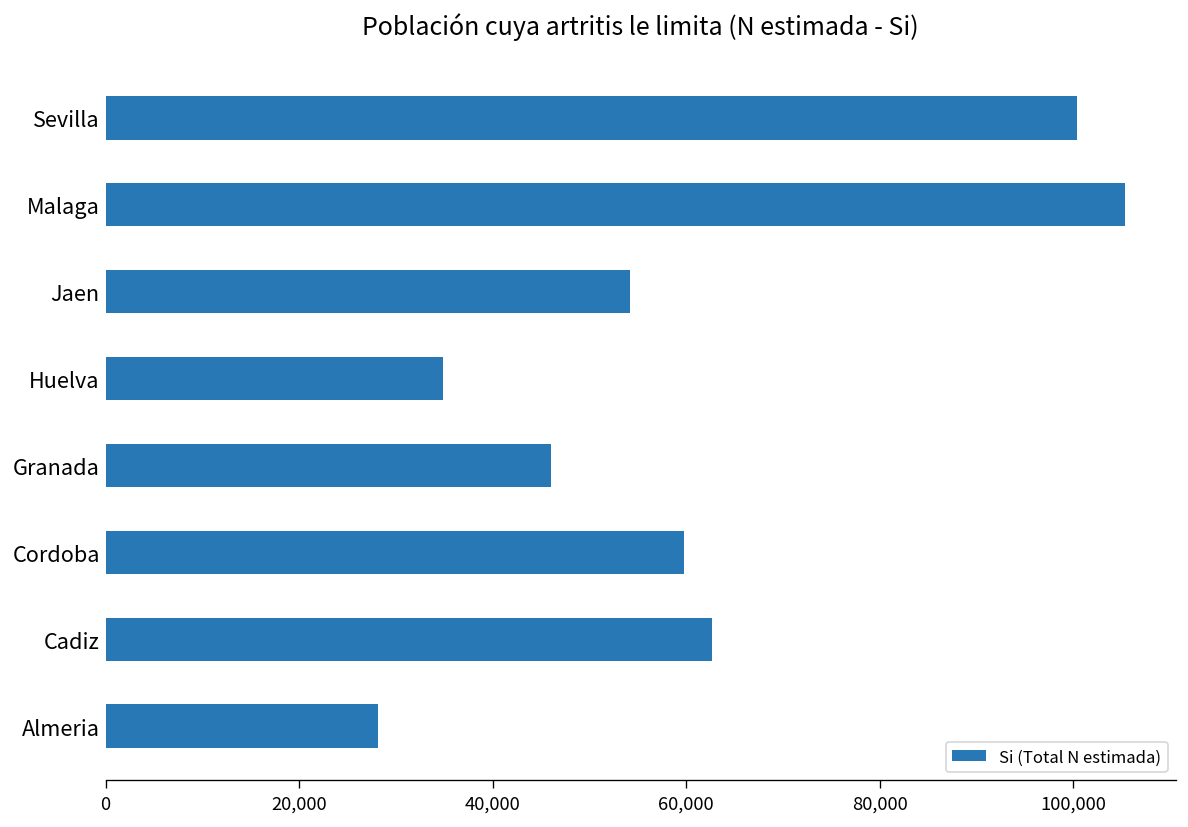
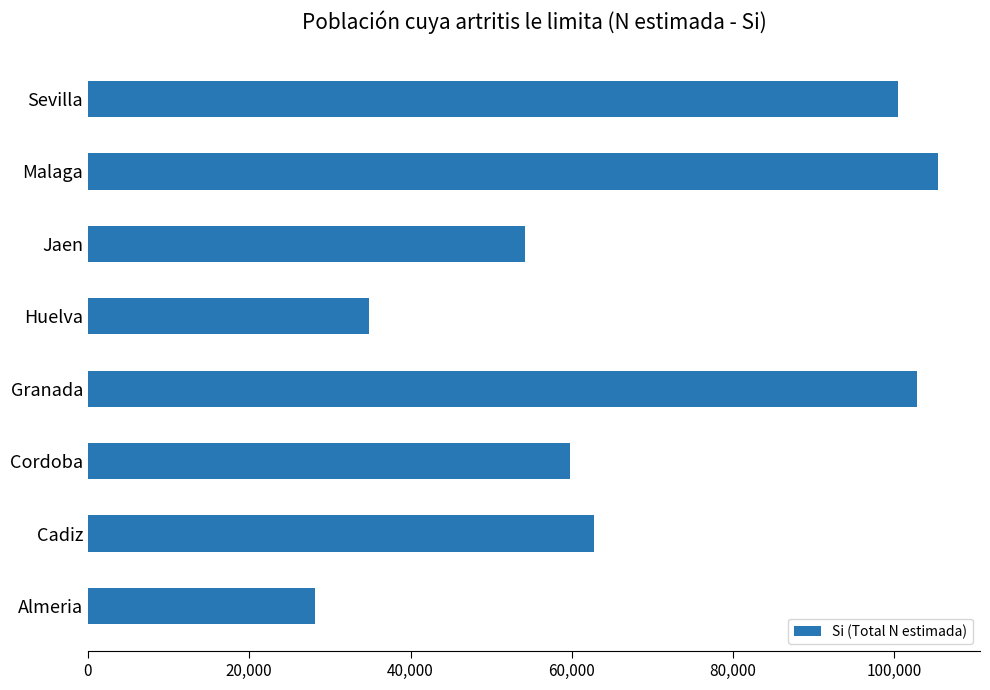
Granada: 46,000 -> 103,000
